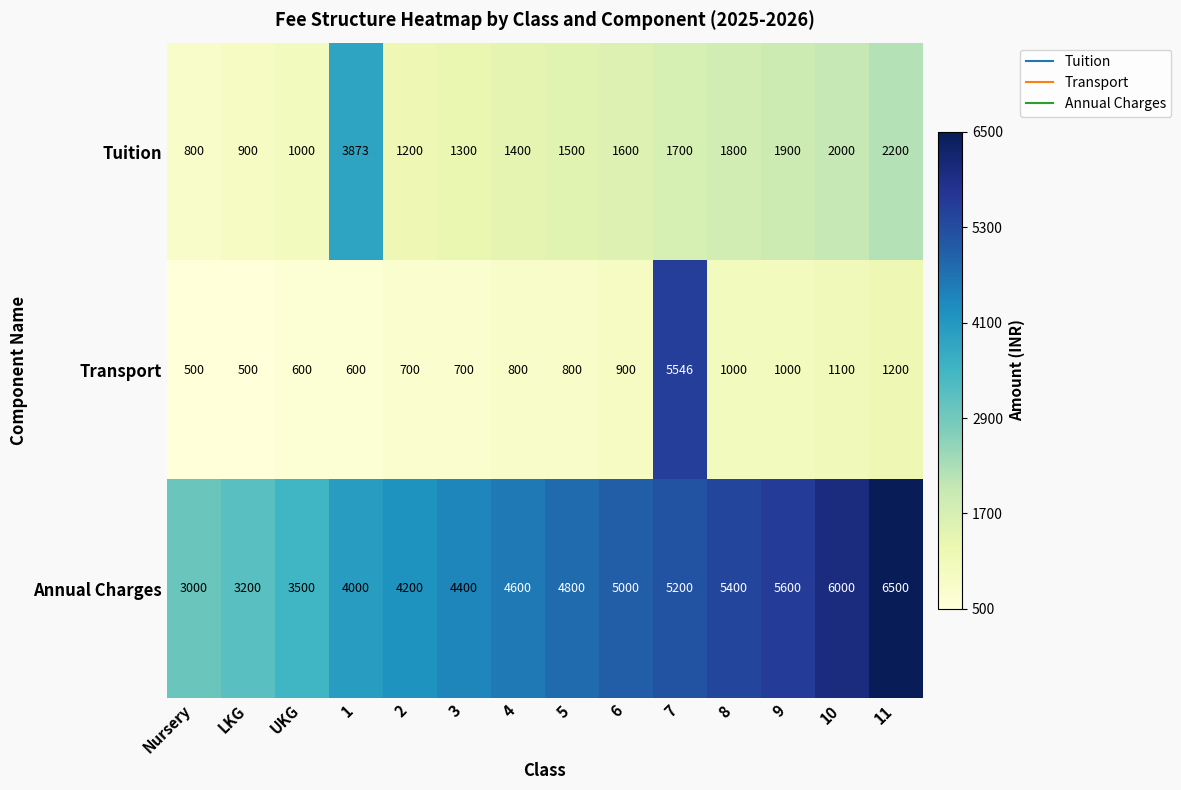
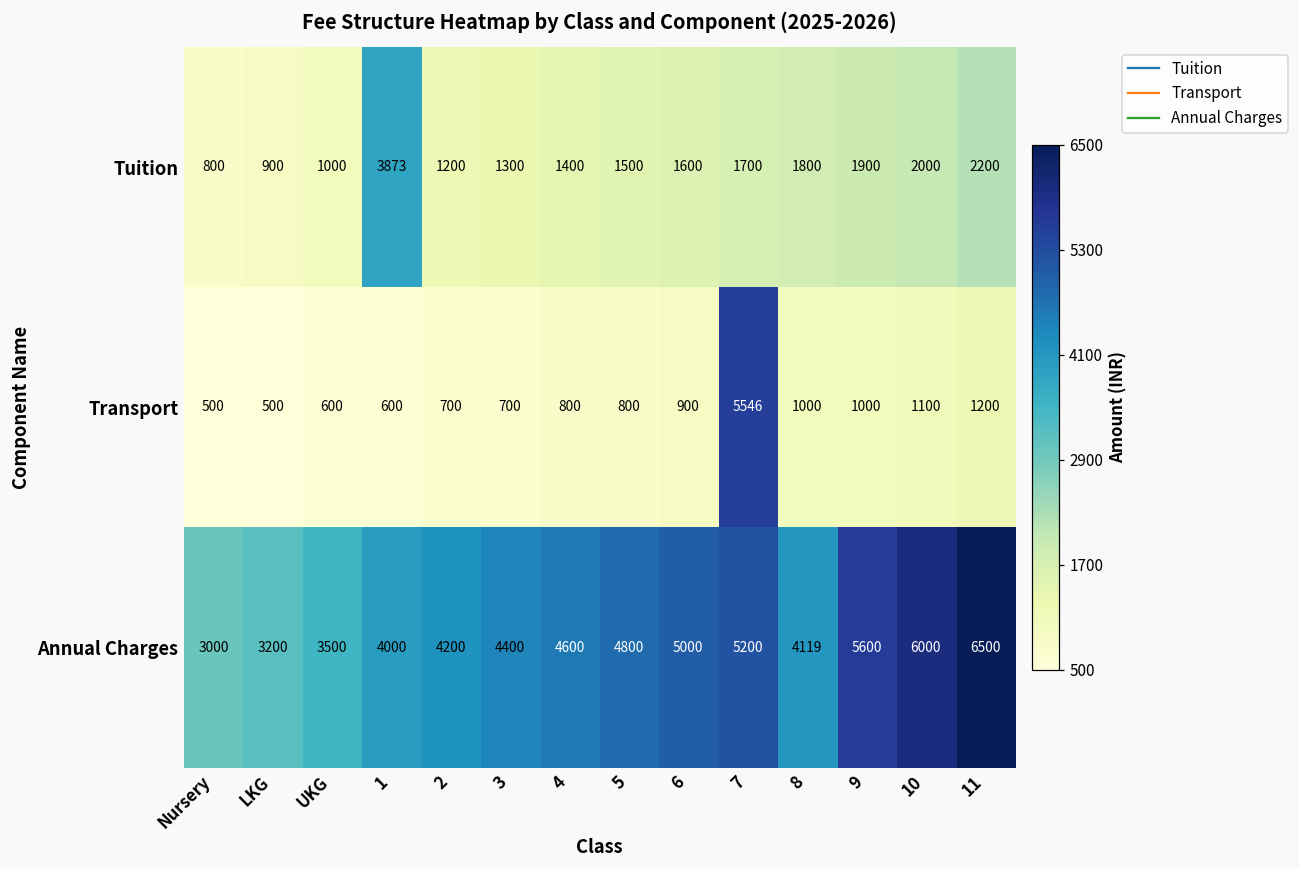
Annual Charges, 8: 5400 -> 4119
